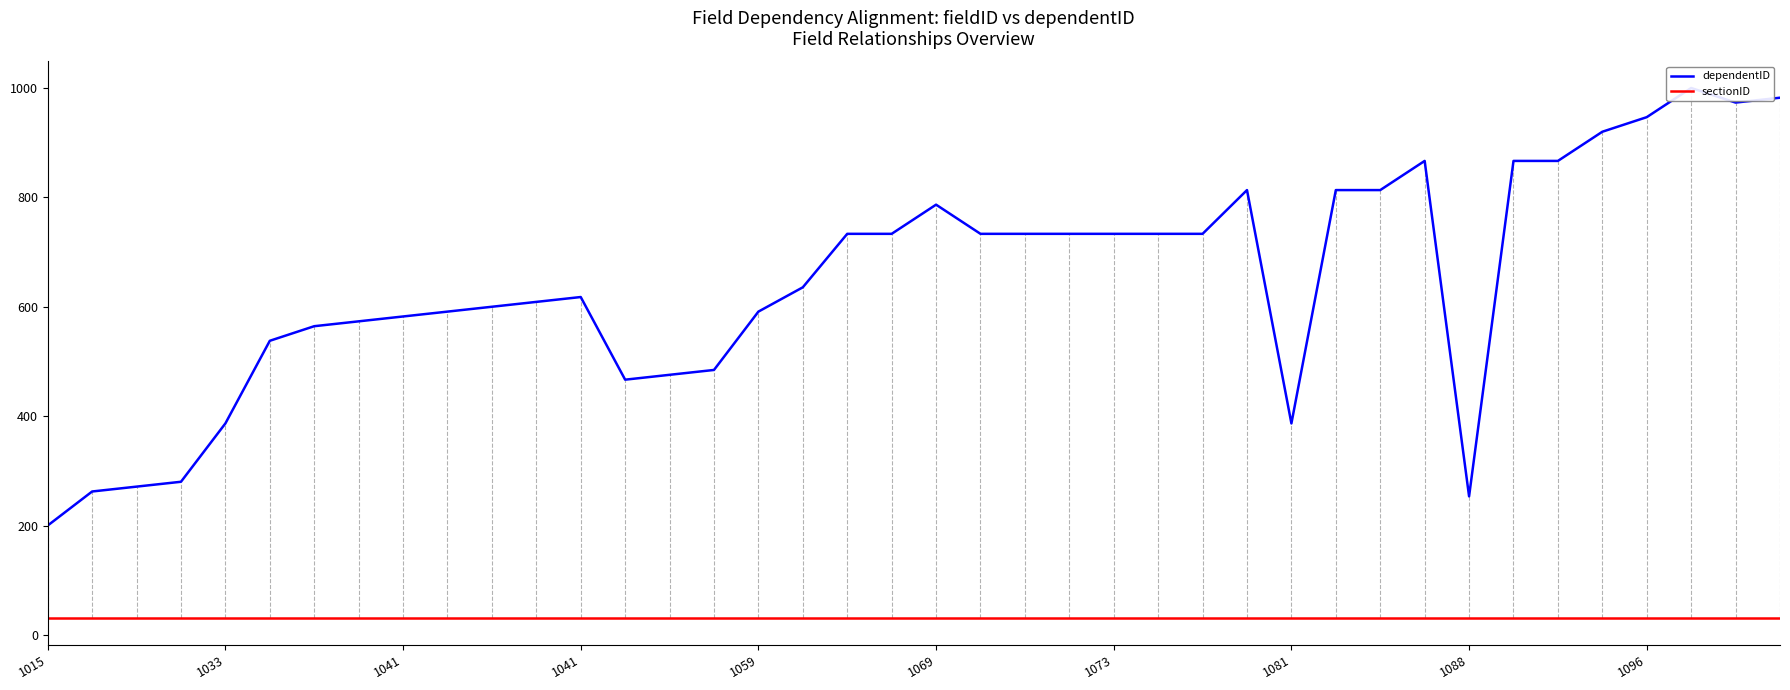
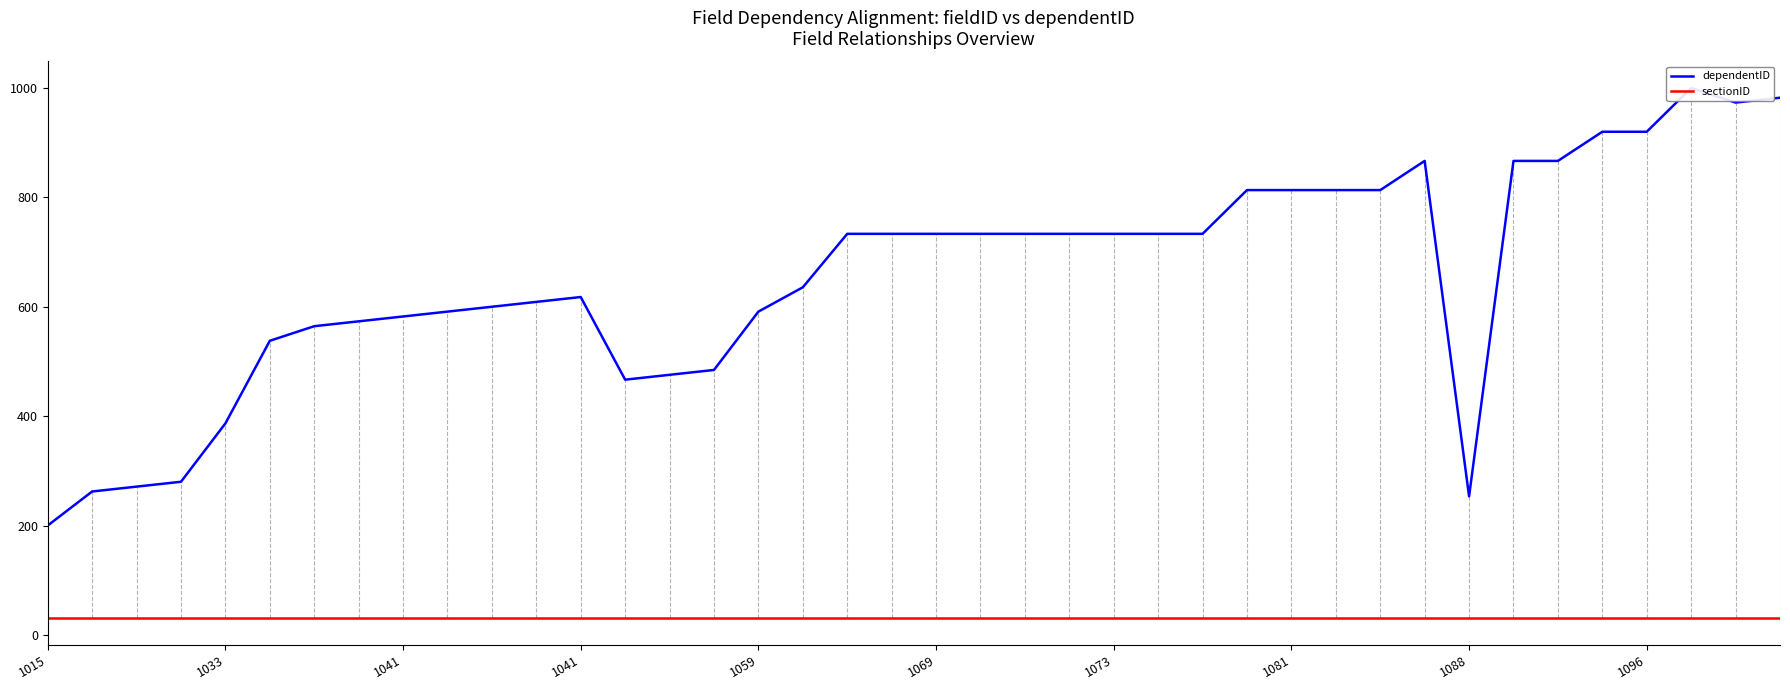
dependentID, 1069: 790 -> 730
dependentID, 1081: 390 -> 810
dependentID, 1096: 950 -> 920
